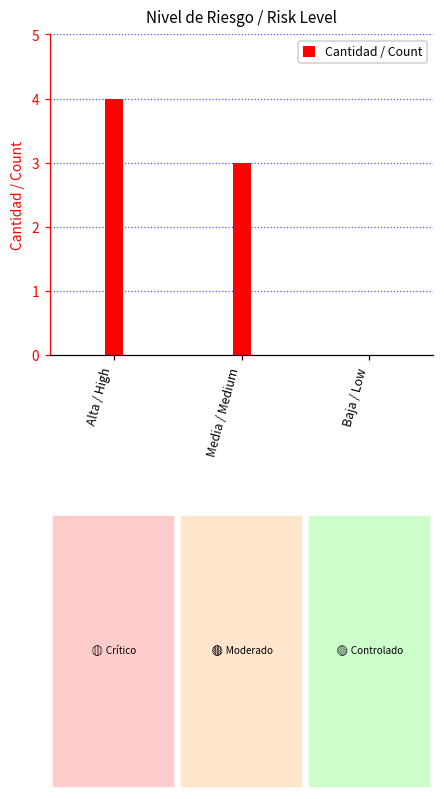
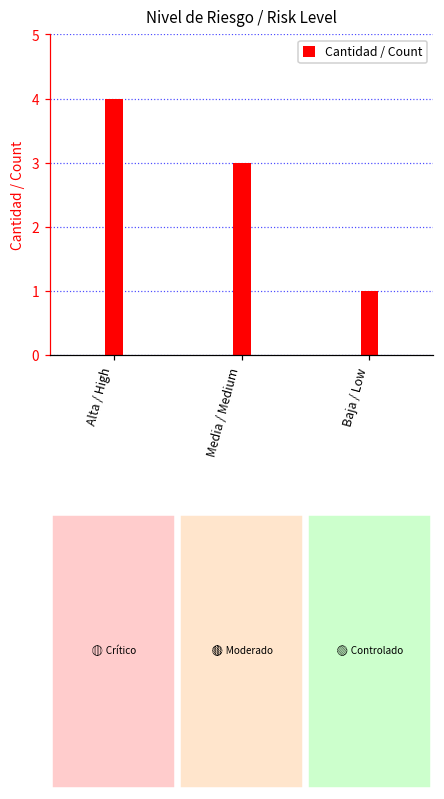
Baja / Low: 0 -> 1
